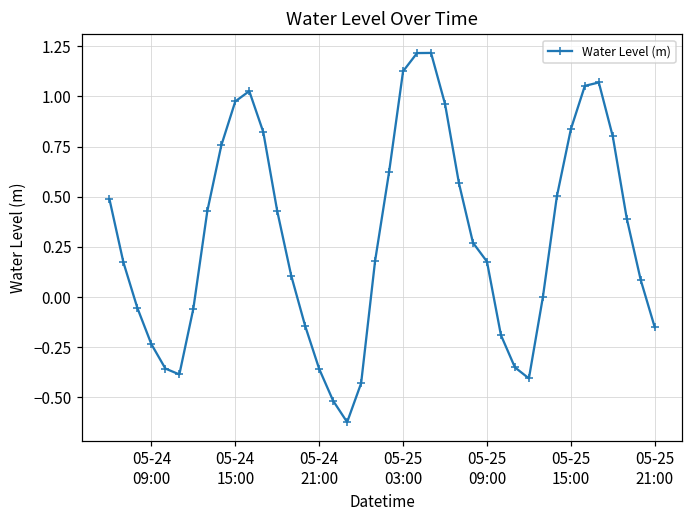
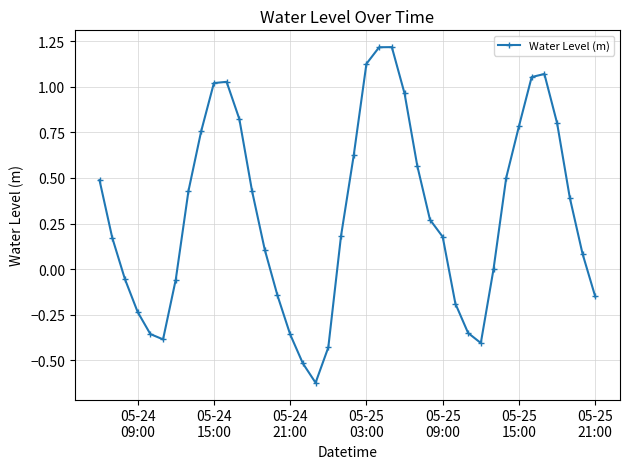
05-24 15:00: 0.98 -> 1.02
05-25 15:00: 0.84 -> 0.78
